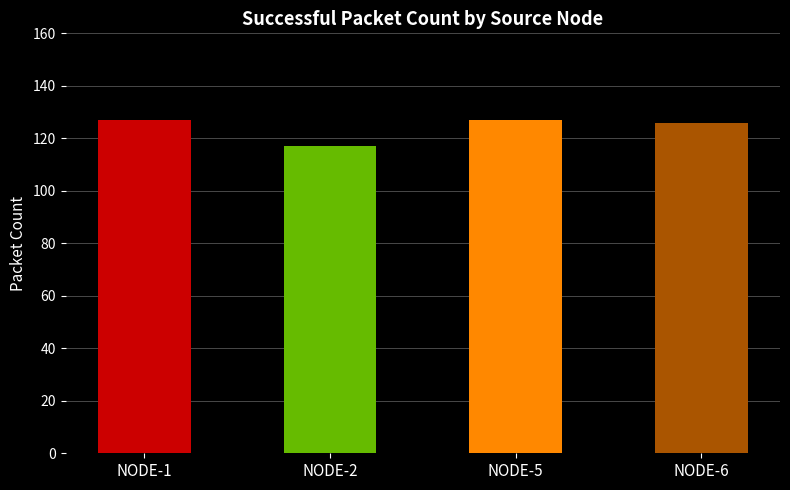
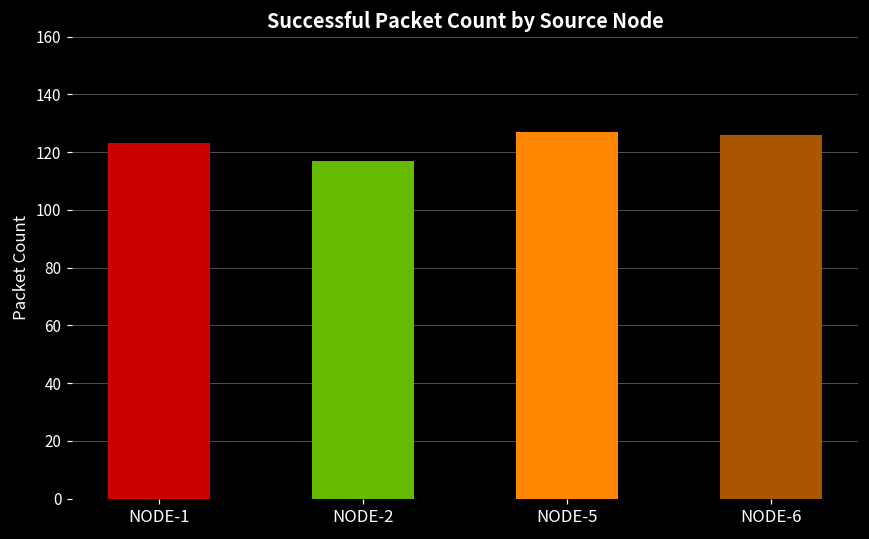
NODE-1: 127 -> 123
